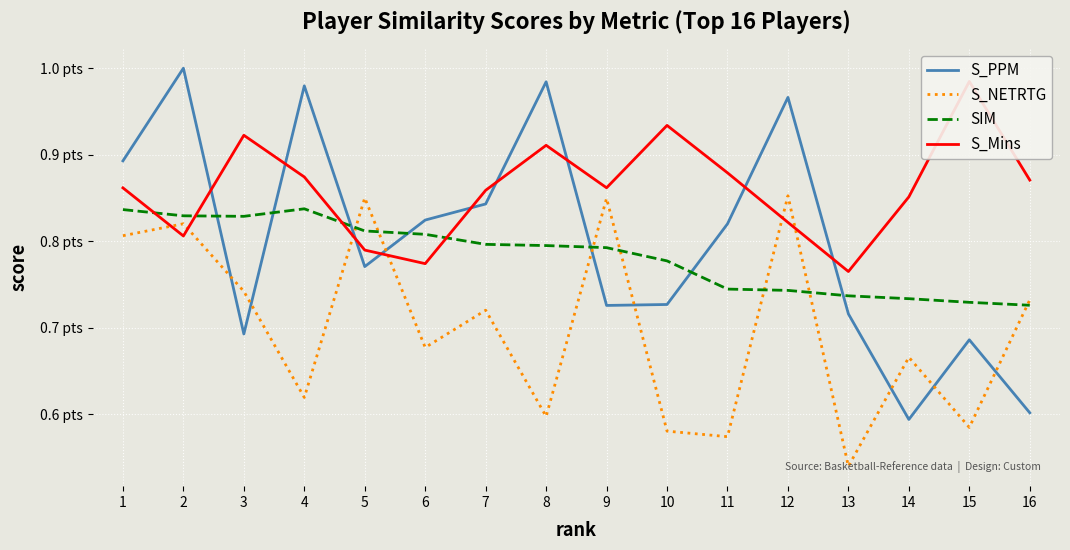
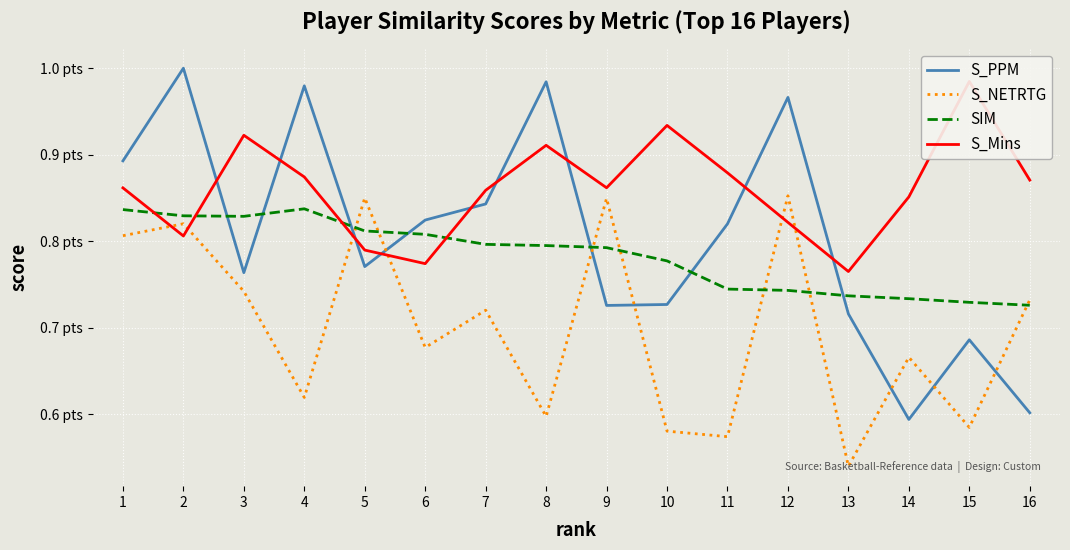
S_PPM, 3: 0.69 pts -> 0.76 pts
